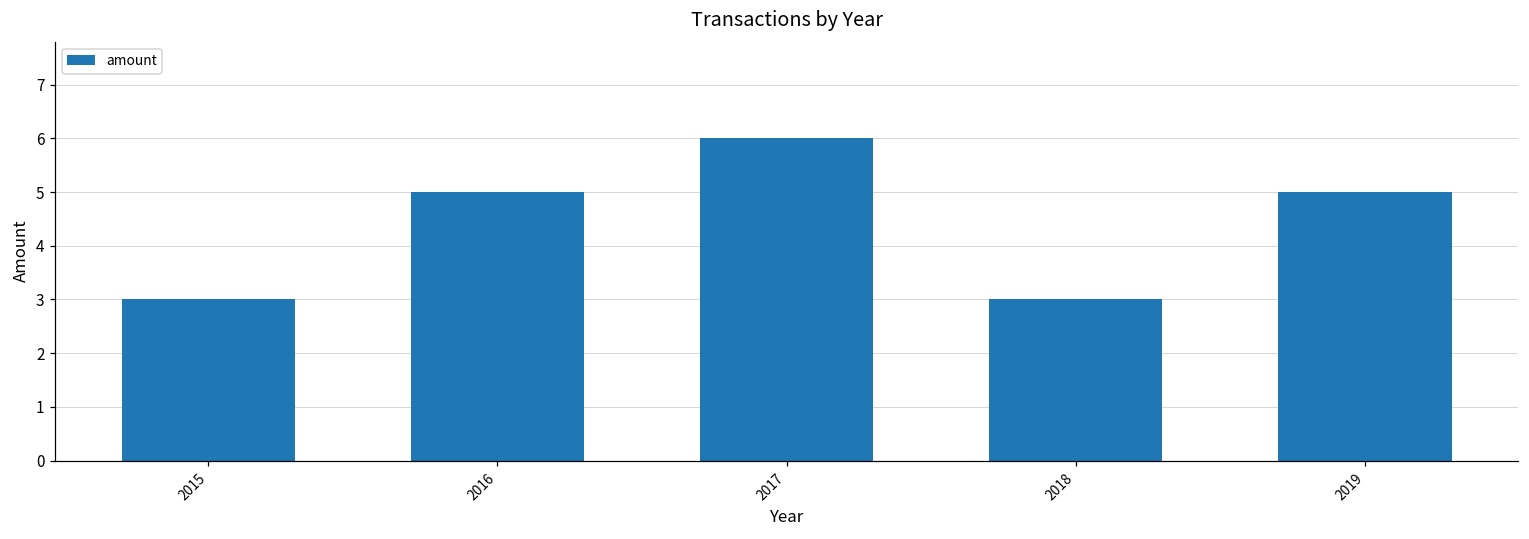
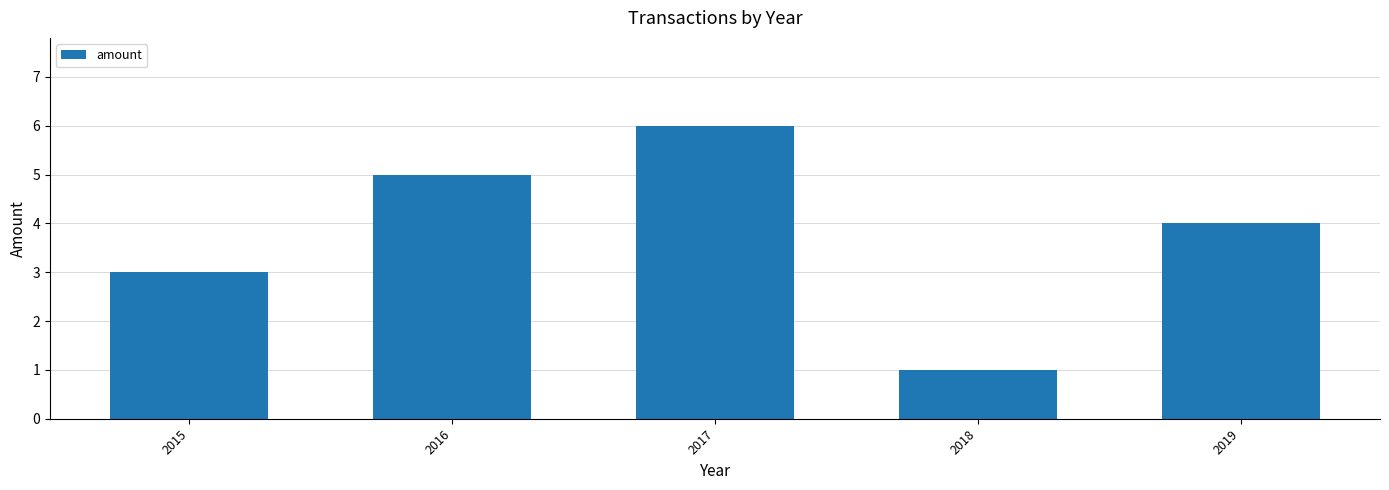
2018: 3 -> 1
2019: 5 -> 4
